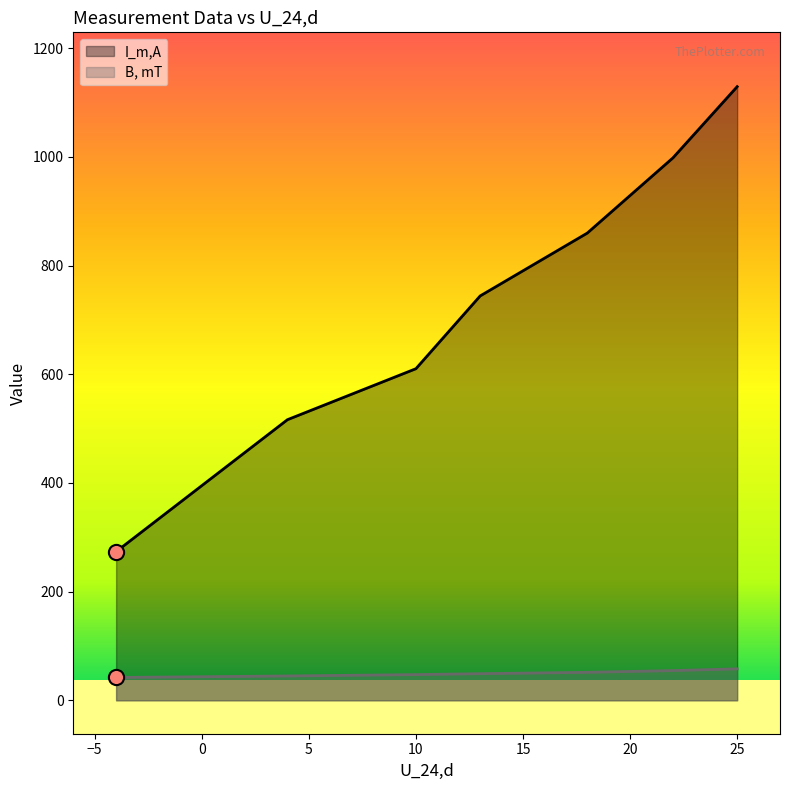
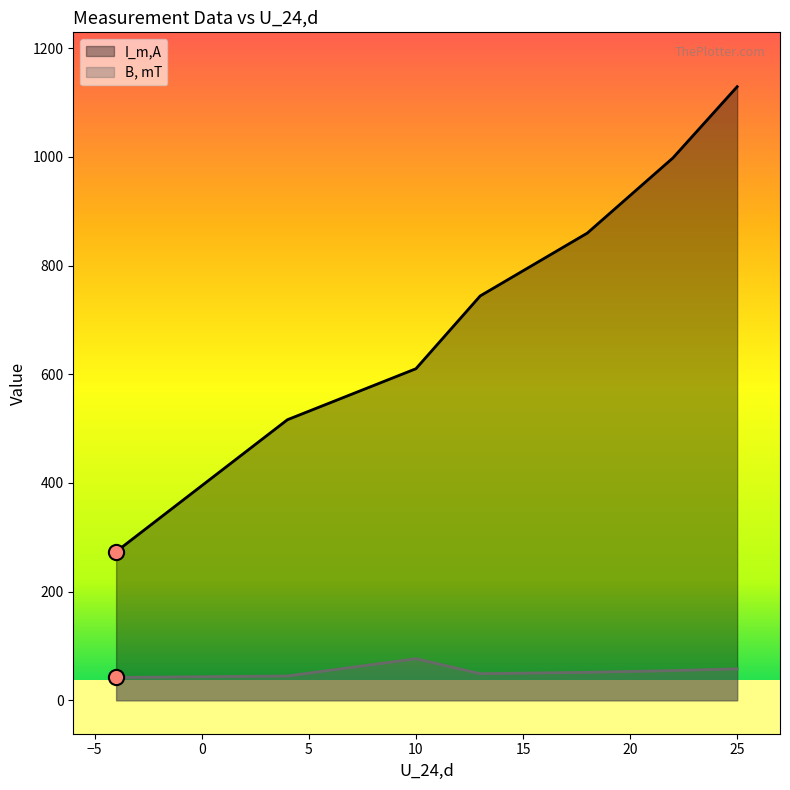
B, mT, 10: 50 -> 80
